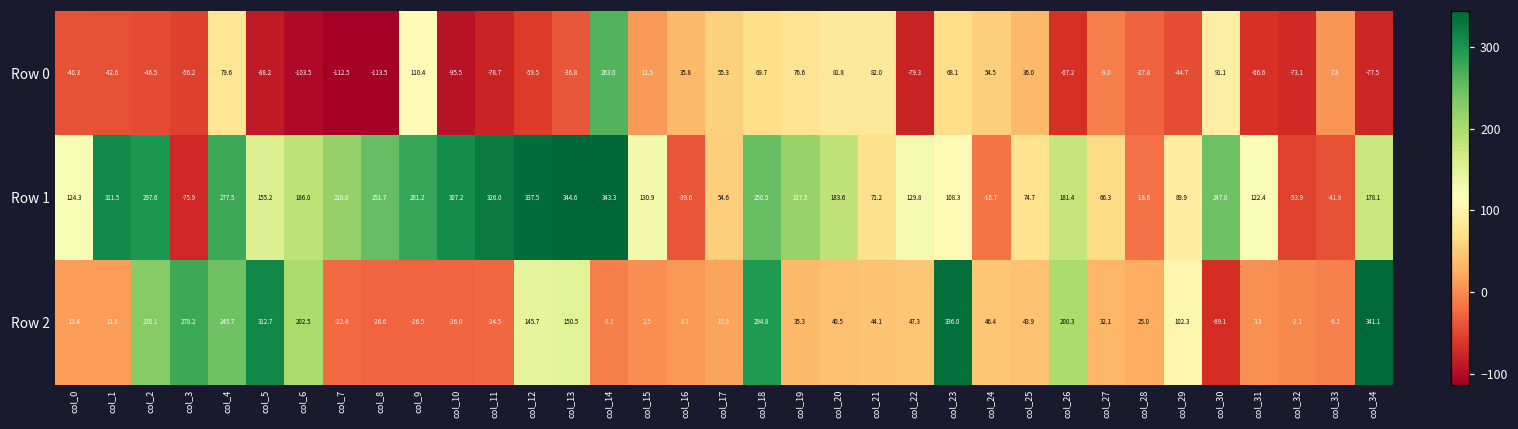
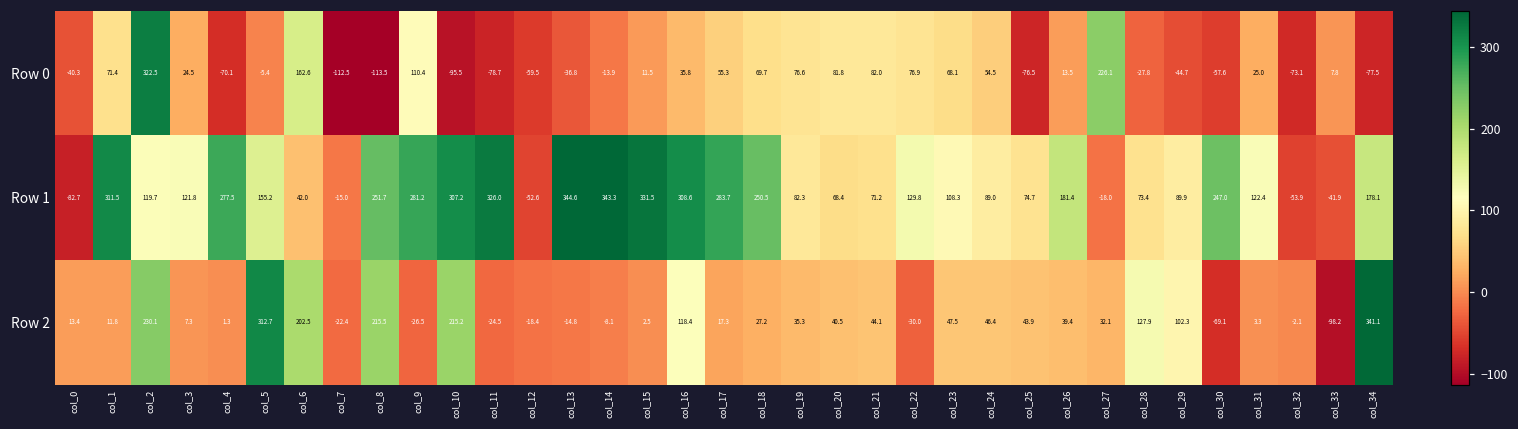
Row 0, col_1: -42.6 -> 71.4
Row 0, col_2: -46.5 -> 322.5
Row 0, col_3: -56.2 -> 24.5
Row 0, col_4: 79.6 -> -70.1
Row 0, col_5: -88.2 -> -5.4
Row 0, col_6: -103.5 -> 162.6
Row 0, col_14: 263.0 -> -13.9
Row 0, col_22: -79.3 -> 76.9
Row 0, col_25: 36.0 -> -76.5
Row 0, col_26: -67.2 -> 13.5
Row 0, col_27: -9.0 -> 226.1
Row 0, col_30: 91.1 -> -57.6
Row 0, col_31: -66.6 -> 25.0
Row 1, col_0: 124.3 -> -82.7
Row 1, col_2: 297.6 -> 119.7
Row 1, col_3: -75.9 -> 121.8
Row 1, col_6: 186.0 -> 42.0
Row 1, col_7: 218.0 -> -15.0
Row 1, col_12: 337.5 -> -52.6
Row 1, col_15: 130.9 -> 331.5
Row 1, col_16: -39.6 -> 308.6
Row 1, col_17: 54.6 -> 283.7
Row 1, col_19: 217.5 -> 82.3
Row 1, col_20: 183.6 -> 68.4
Row 1, col_24: -16.7 -> 89.0
Row 1, col_27: 66.3 -> -18.0
Row 1, col_28: -18.6 -> 73.4
Row 2, col_3: 278.2 -> 7.3
Row 2, col_4: 245.7 -> 1.3
Row 2, col_8: -26.6 -> 215.5
Row 2, col_10: -26.0 -> 215.2
Row 2, col_12: 145.7 -> -18.4
Row 2, col_13: 150.5 -> -14.8
Row 2, col_16: 8.3 -> 118.4
Row 2, col_18: 294.8 -> 27.2
Row 2, col_22: 47.3 -> -30.0
Row 2, col_23: 336.0 -> 47.5
Row 2, col_26: 200.3 -> 39.4
Row 2, col_28: 25.0 -> 127.9
Row 2, col_33: -6.2 -> -98.2
